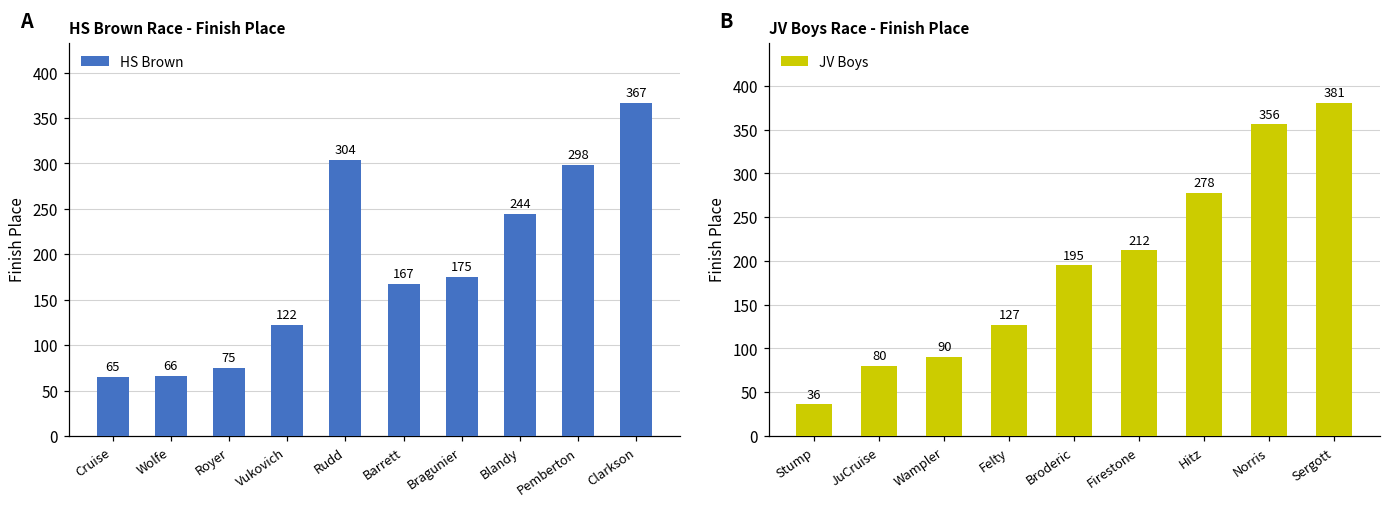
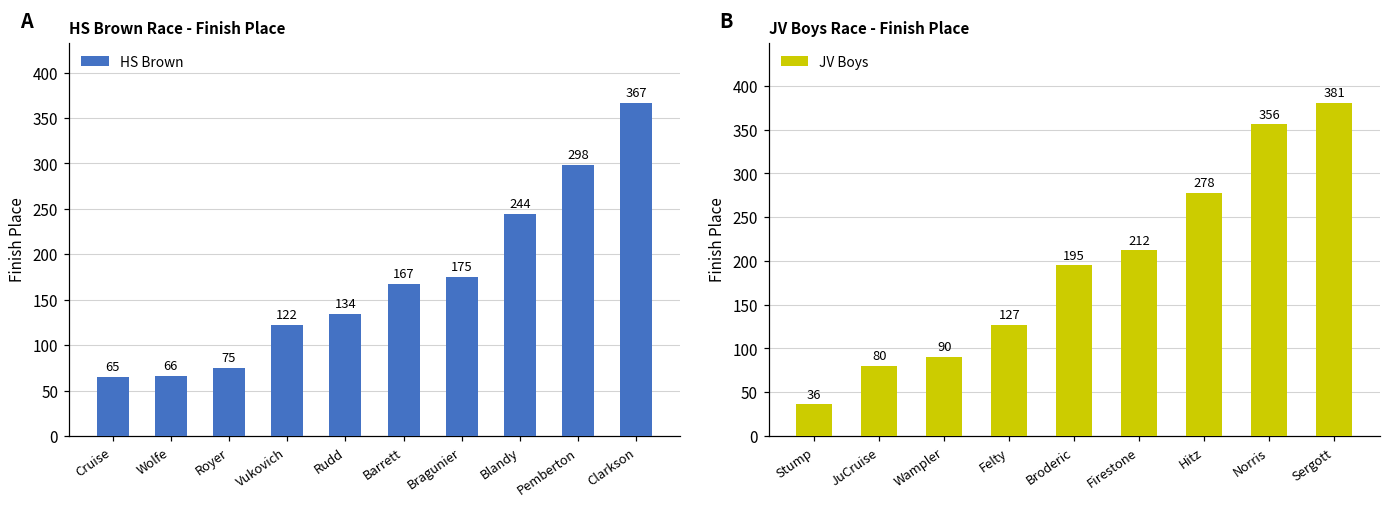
HS Brown Race - Finish Place, Rudd: 304 -> 134
